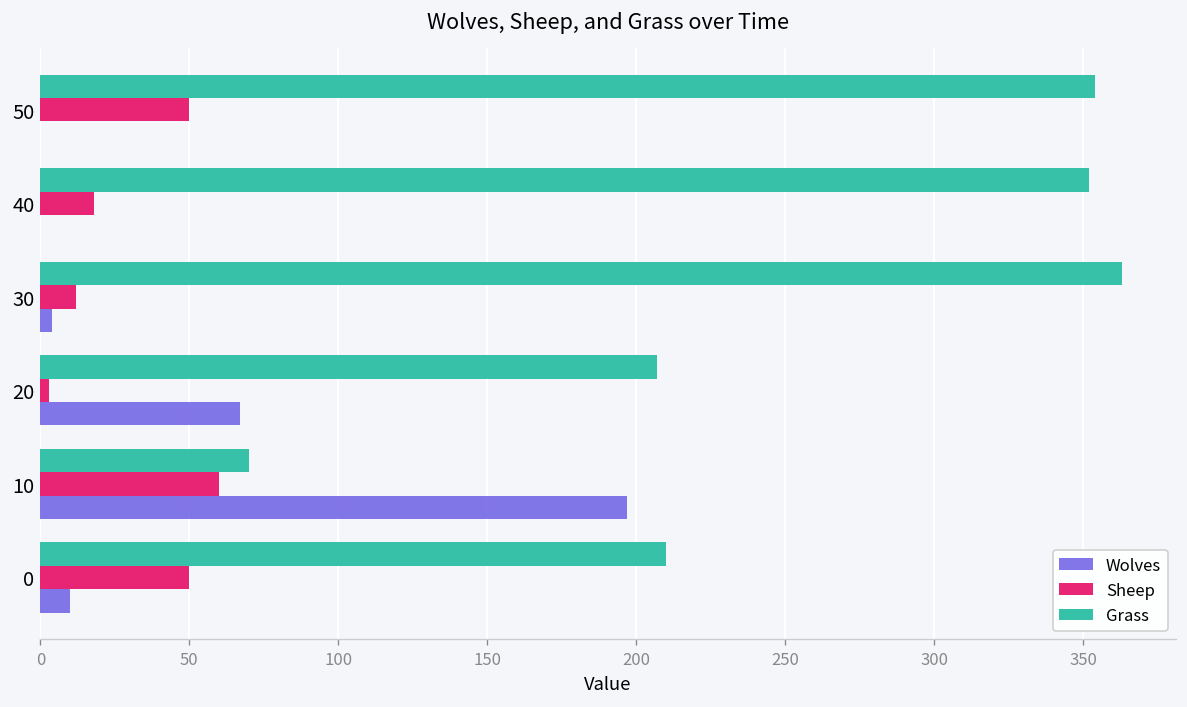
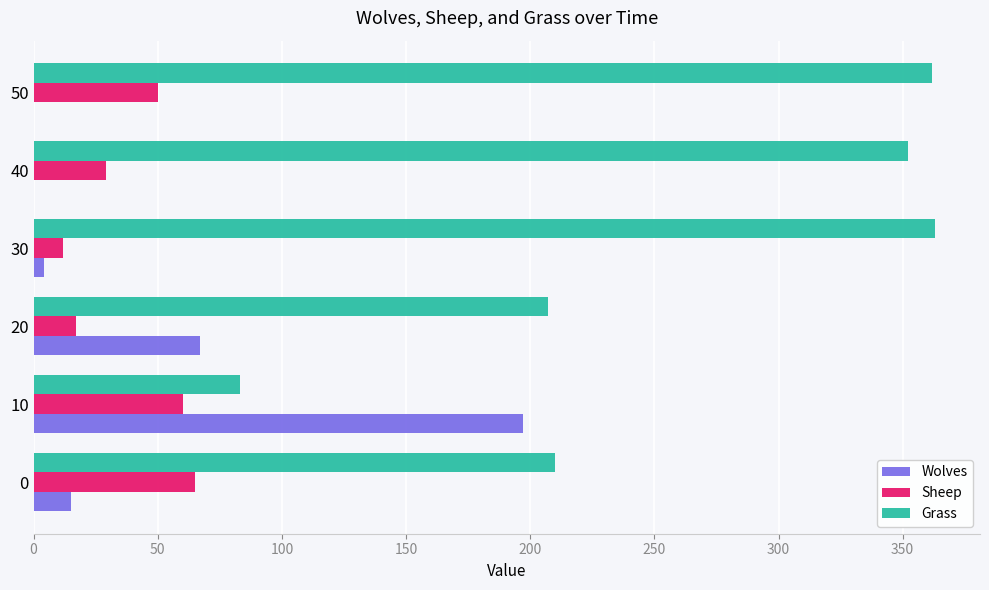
Grass, 50: 354 -> 362
Sheep, 40: 18 -> 29
Sheep, 20: 3 -> 17
Grass, 10: 70 -> 83
Sheep, 0: 50 -> 65
Wolves, 0: 10 -> 15
